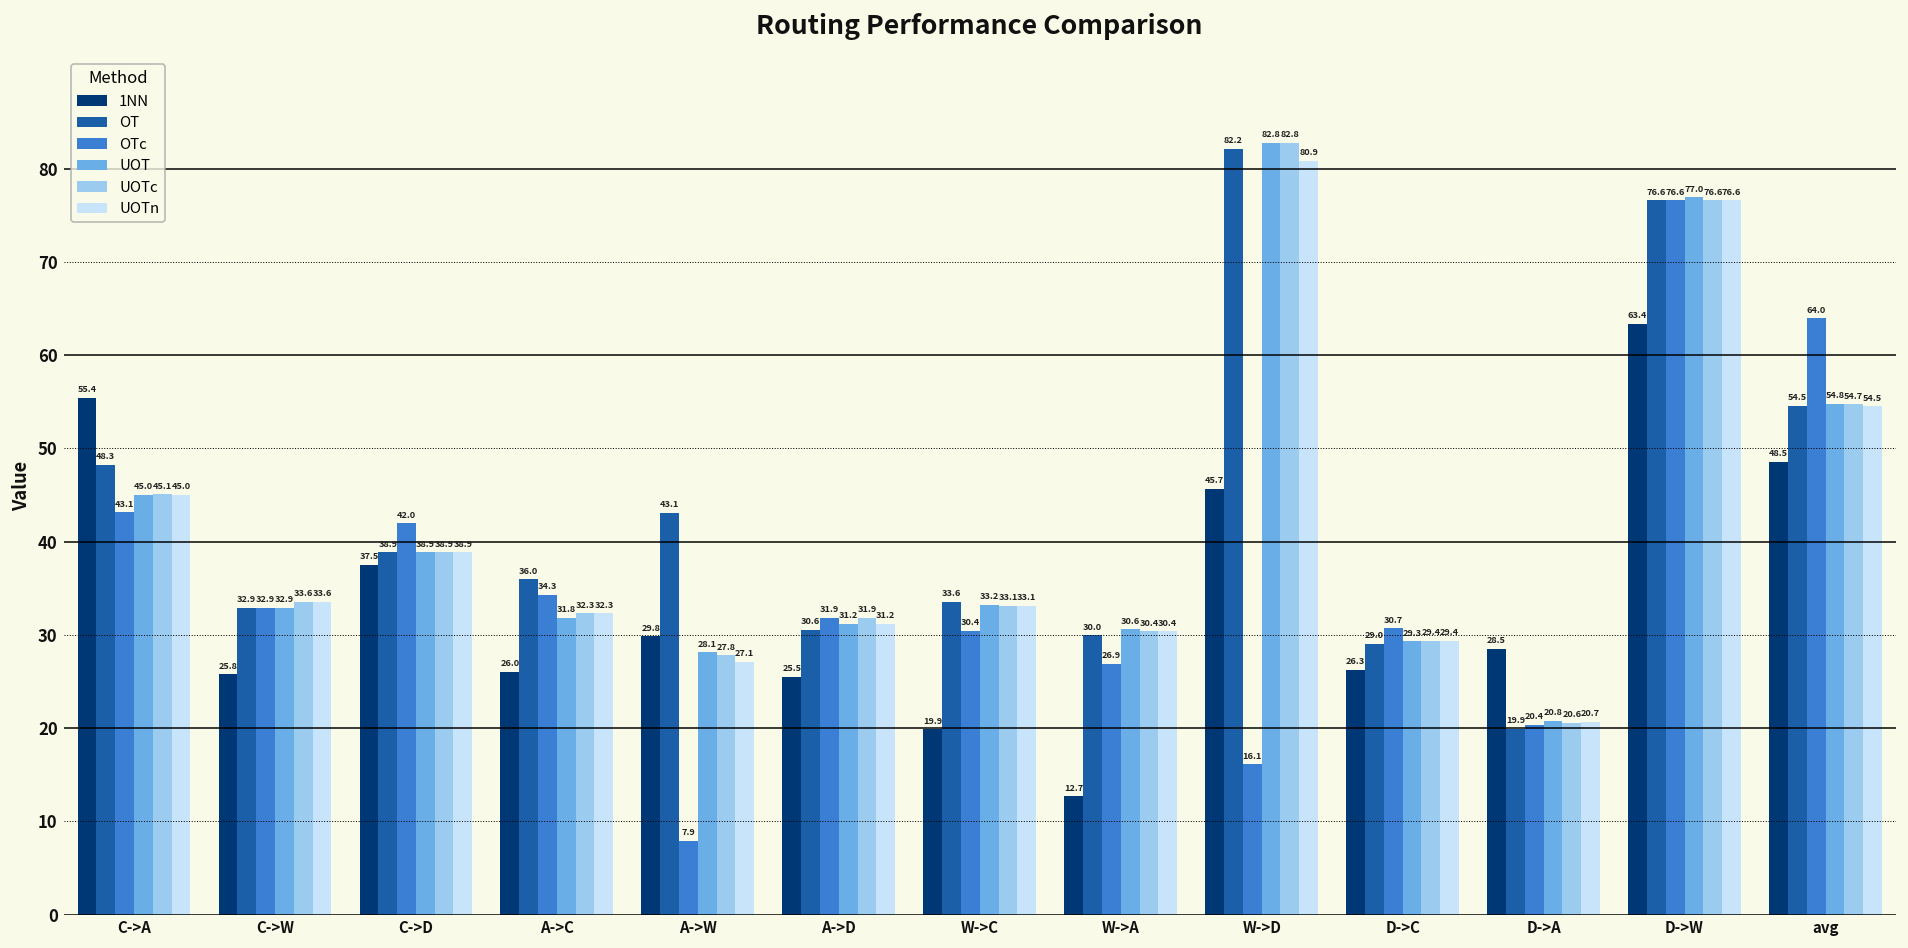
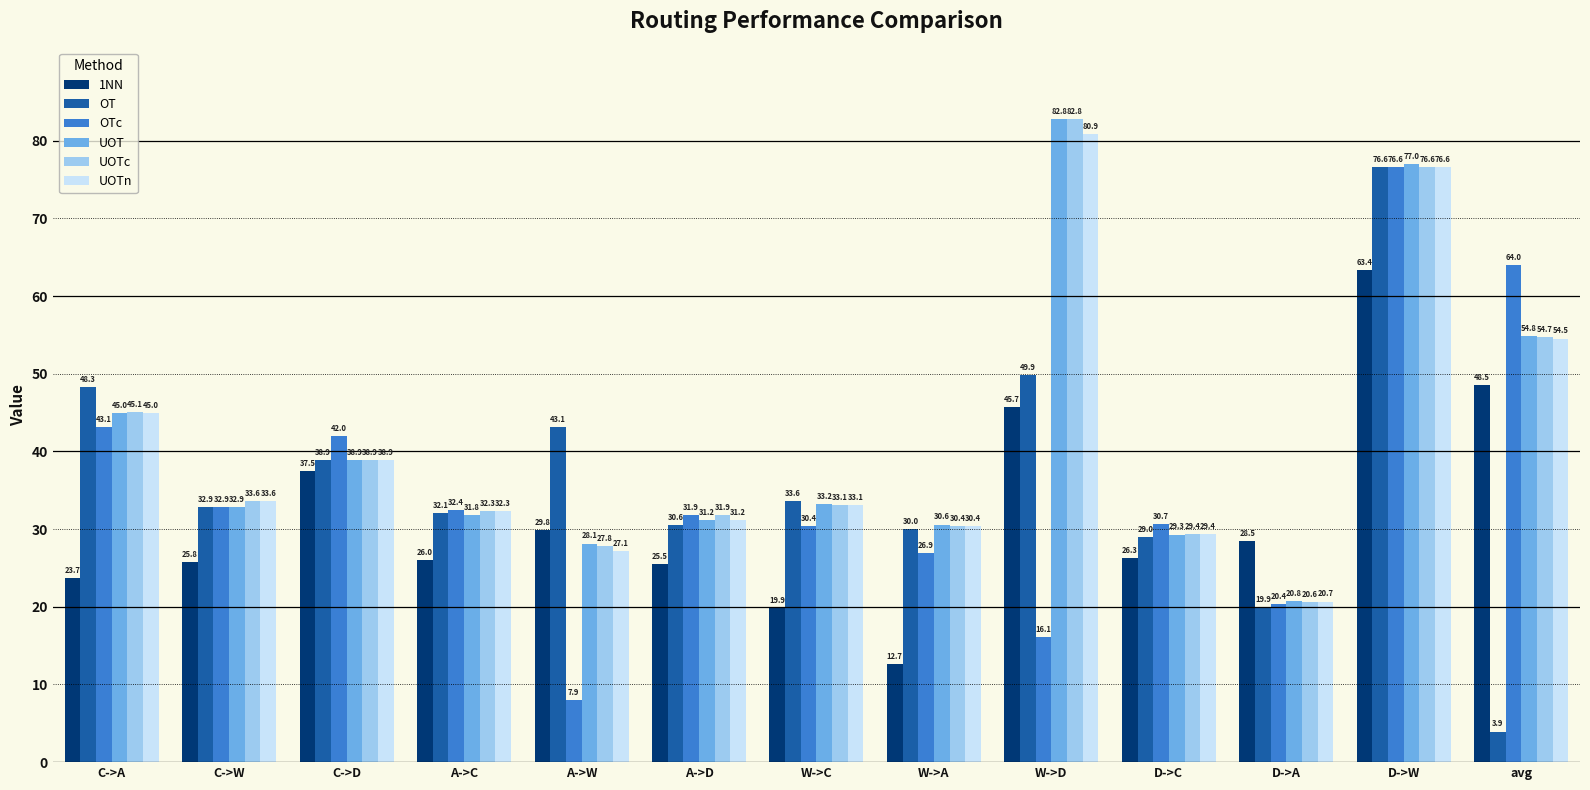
1NN, C->A: 55.4 -> 23.7
OT, A->C: 36.0 -> 32.1
OTc, A->C: 34.3 -> 32.4
OT, W->D: 82.2 -> 49.9
OT, avg: 54.5 -> 3.9
